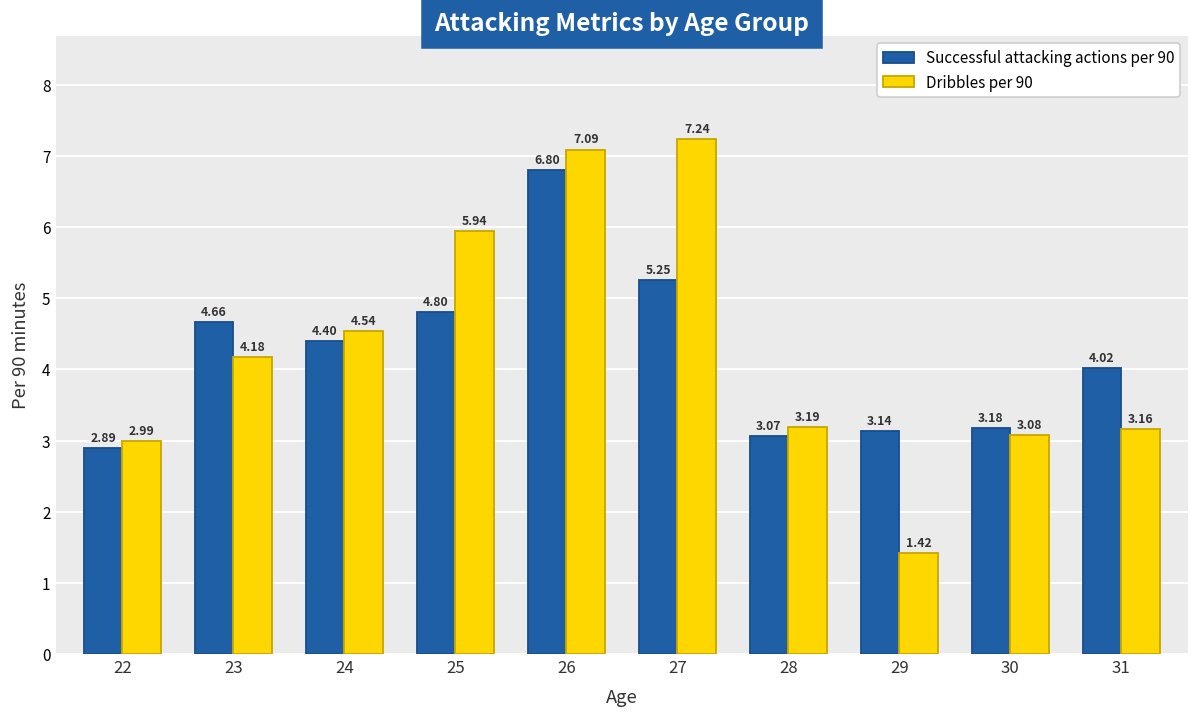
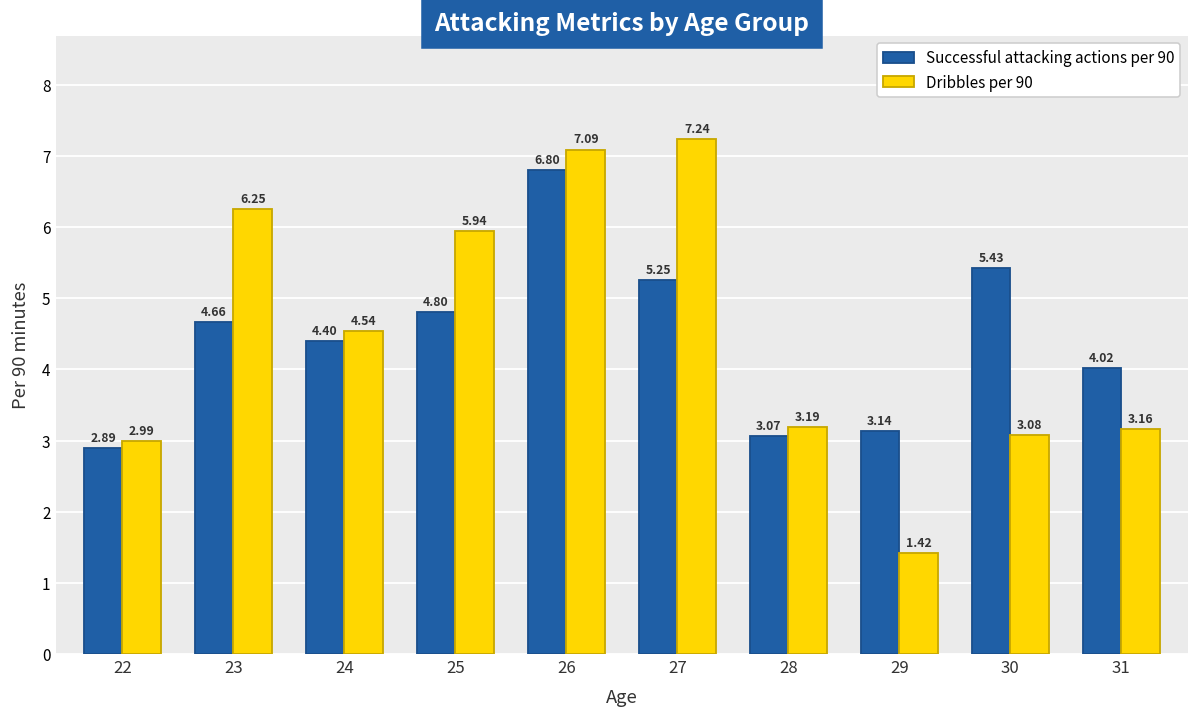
Dribbles per 90, 23: 4.18 -> 6.25
Successful attacking actions per 90, 30: 3.18 -> 5.43
